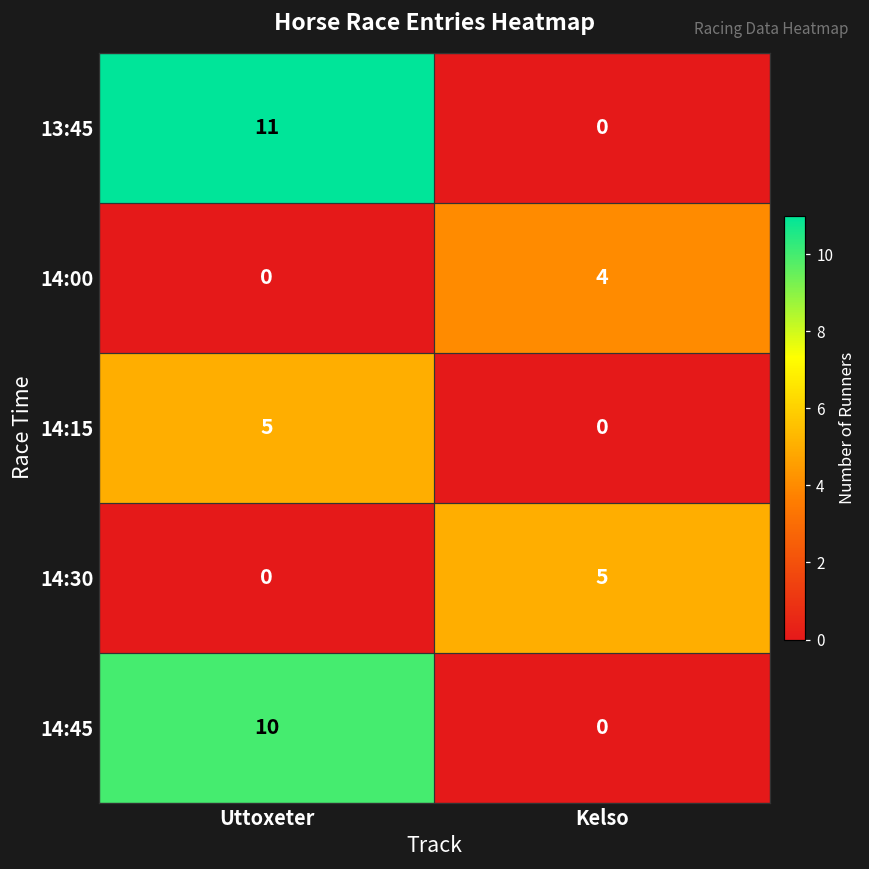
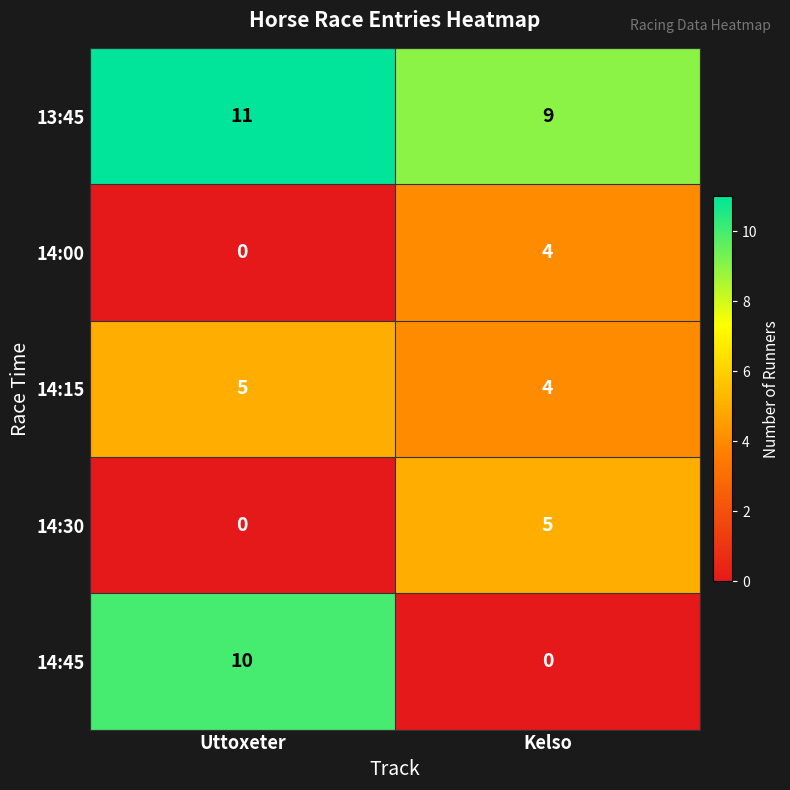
13:45, Kelso: 0 -> 9
14:15, Kelso: 0 -> 4
